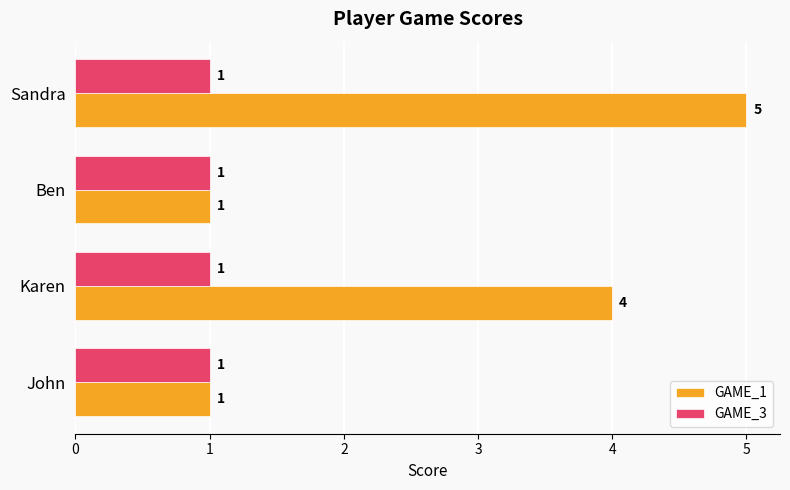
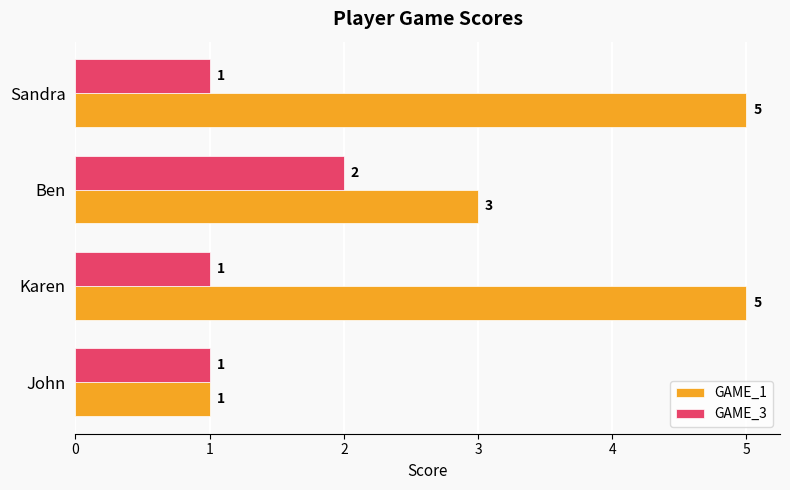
GAME_3, Ben: 1 -> 2
GAME_1, Ben: 1 -> 3
GAME_1, Karen: 4 -> 5
